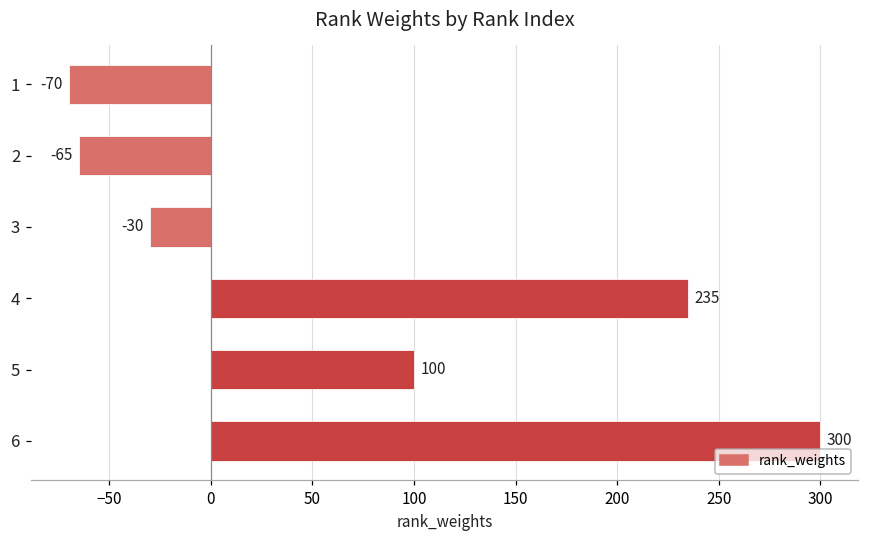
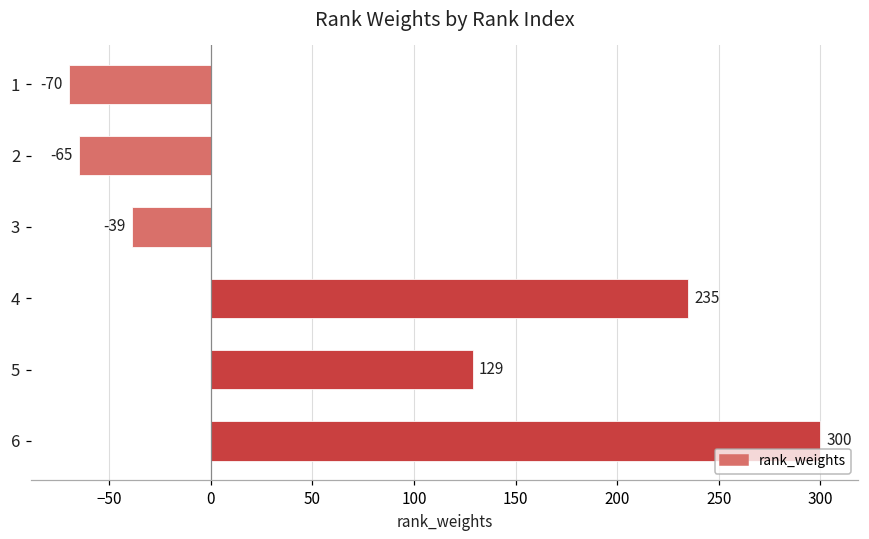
3: -30 -> -39
5: 100 -> 129
